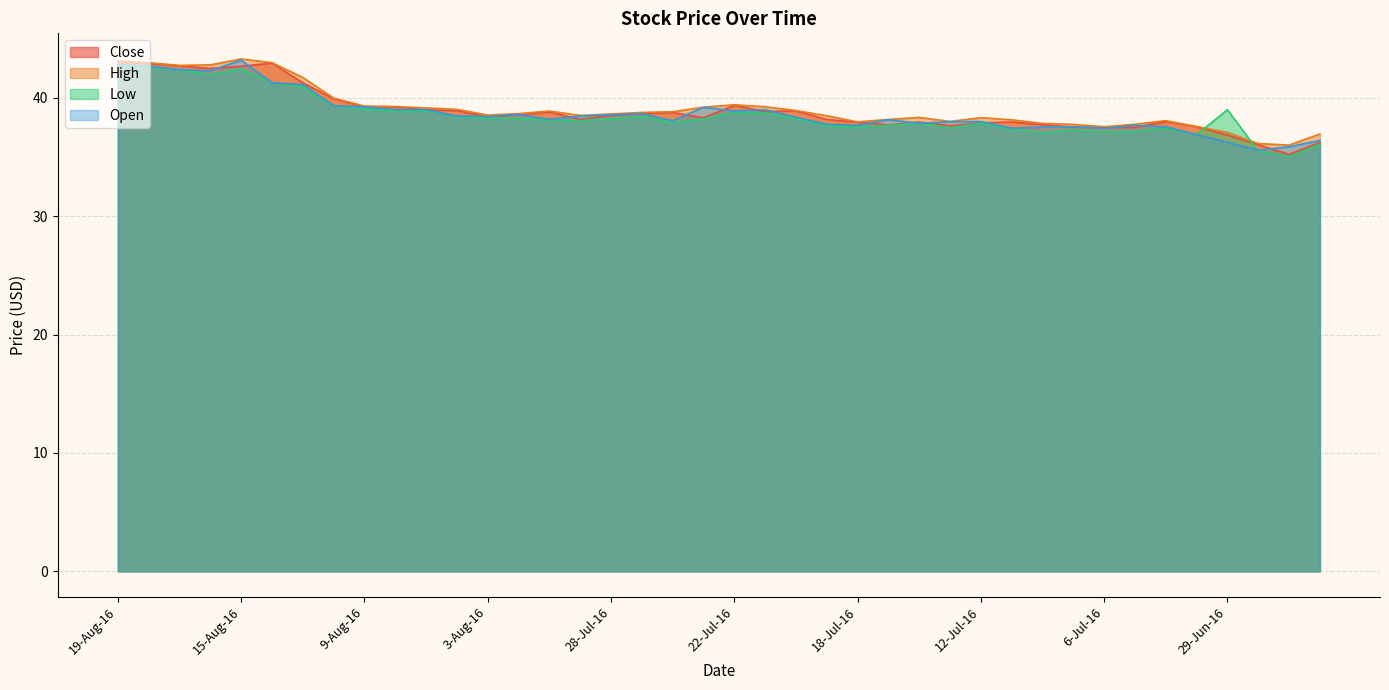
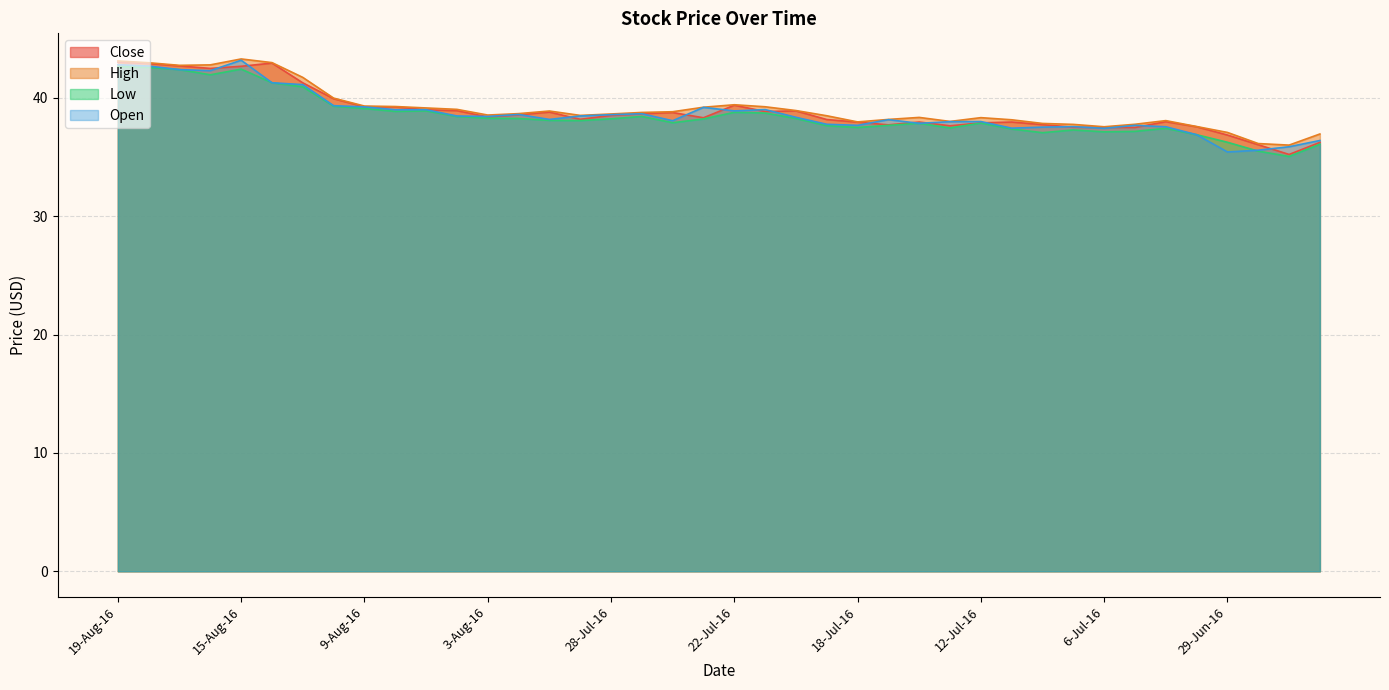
Low, 29-Jun-16: 39.0 -> 36.3
Open, 29-Jun-16: 36.3 -> 35.4
